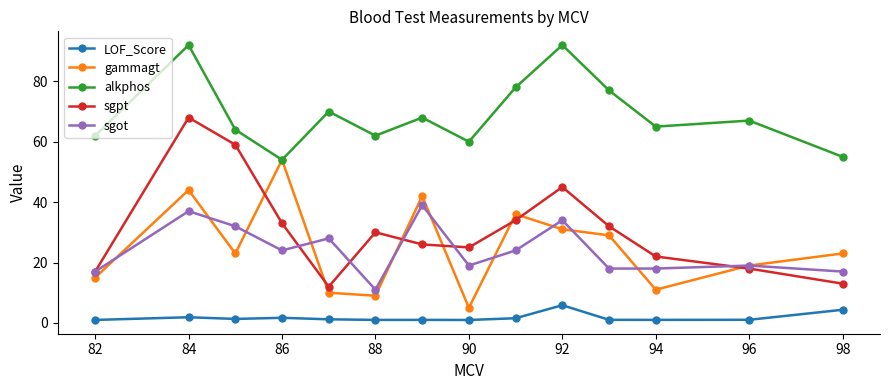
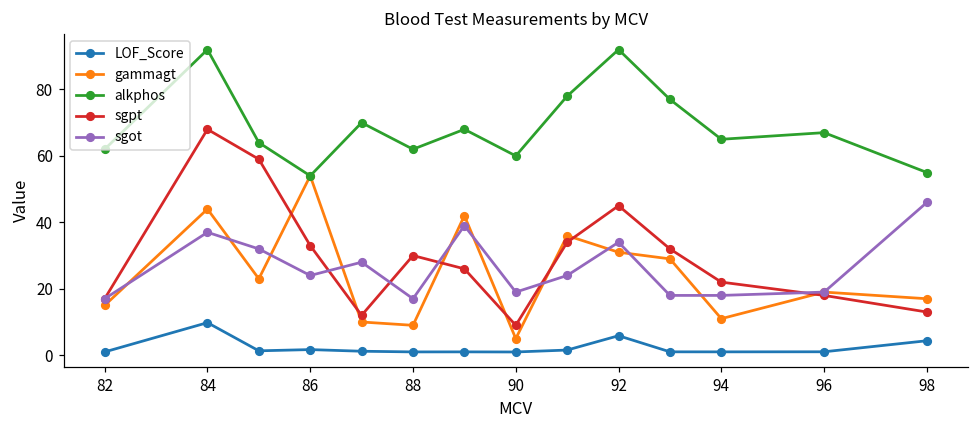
LOF_Score, 84: 2 -> 10
sgot, 88: 11 -> 17
sgpt, 90: 25 -> 9
gammagt, 98: 23 -> 17
sgot, 98: 17 -> 46
